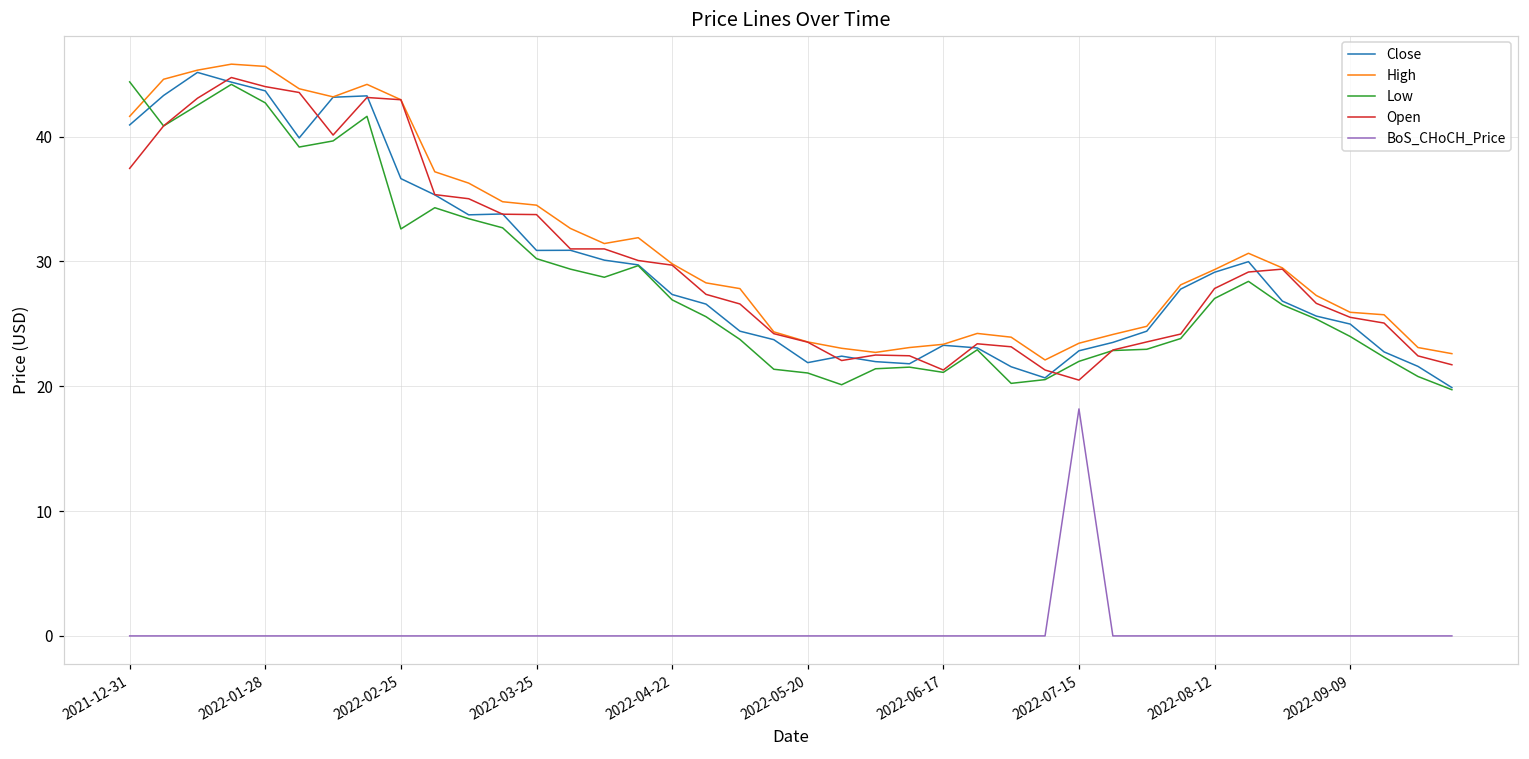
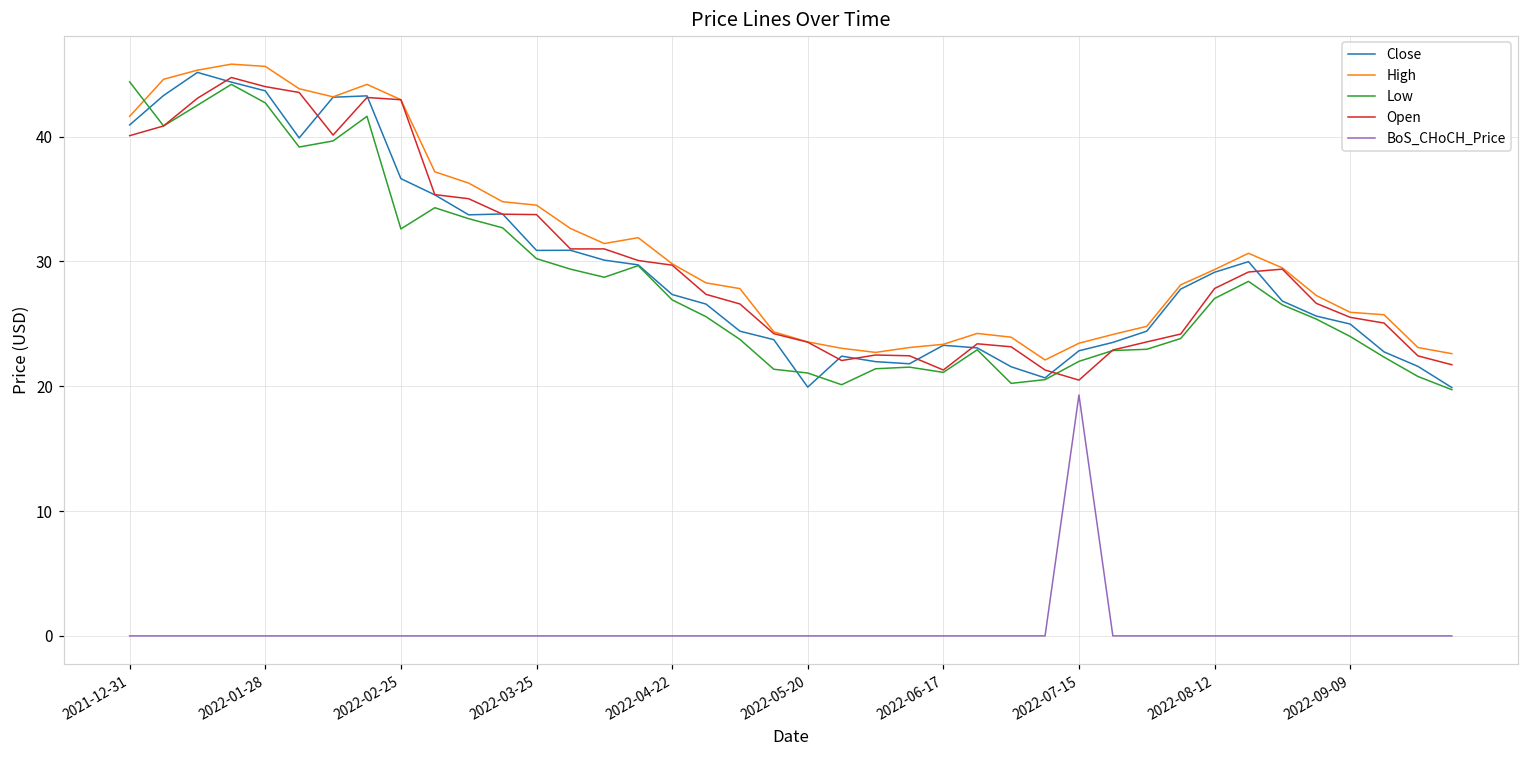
Open, 2021-12-31: 37.5 -> 40.1
Close, 2022-05-20: 21.9 -> 19.9
BoS_CHoCH_Price, 2022-07-15: 18.2 -> 19.3
